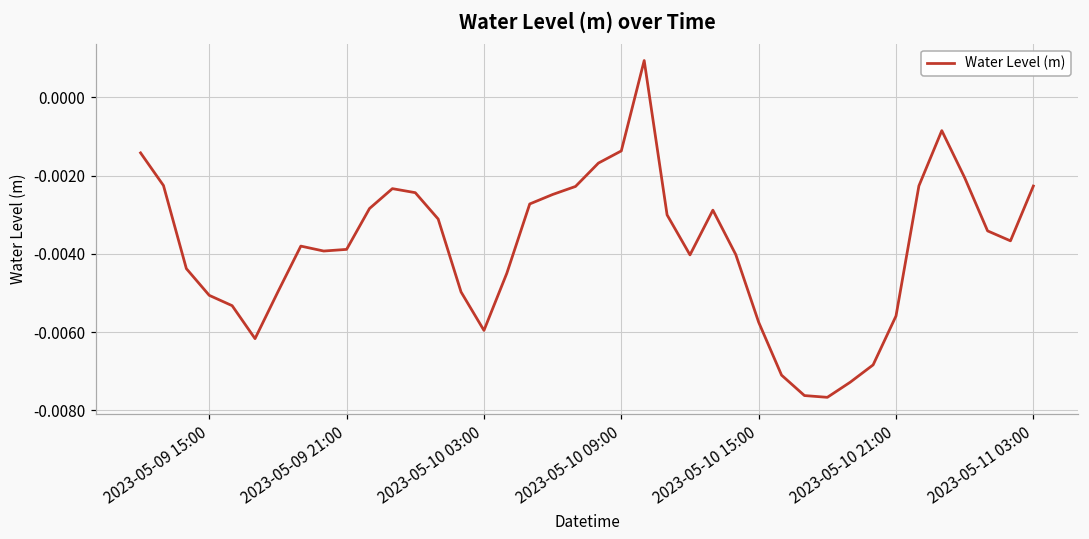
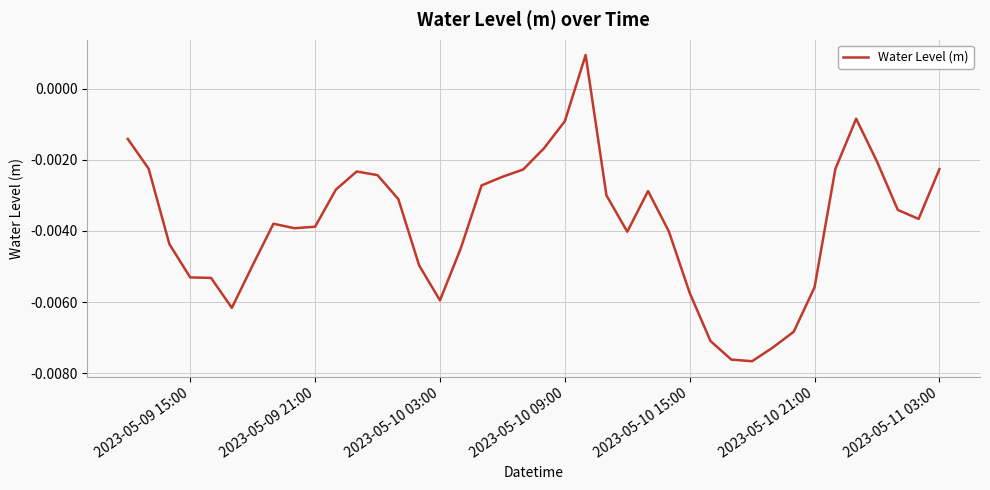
2023-05-09 15:00: -0.0051 -> -0.0053
2023-05-10 09:00: -0.0014 -> -0.0009
